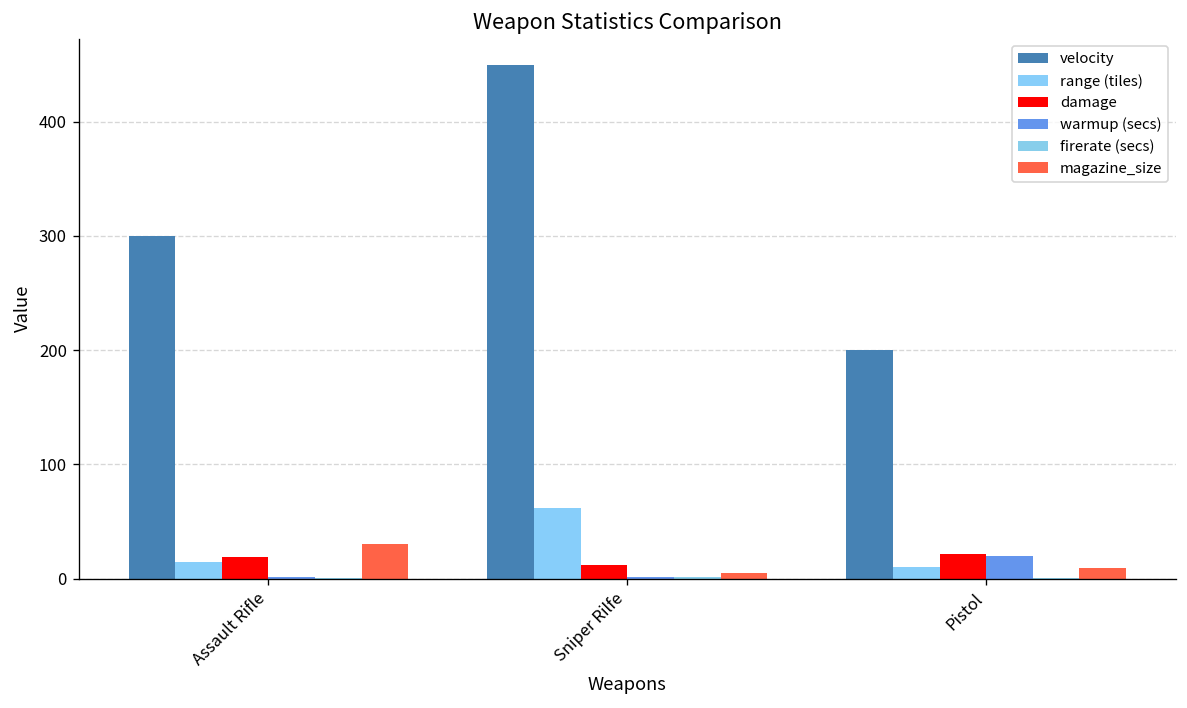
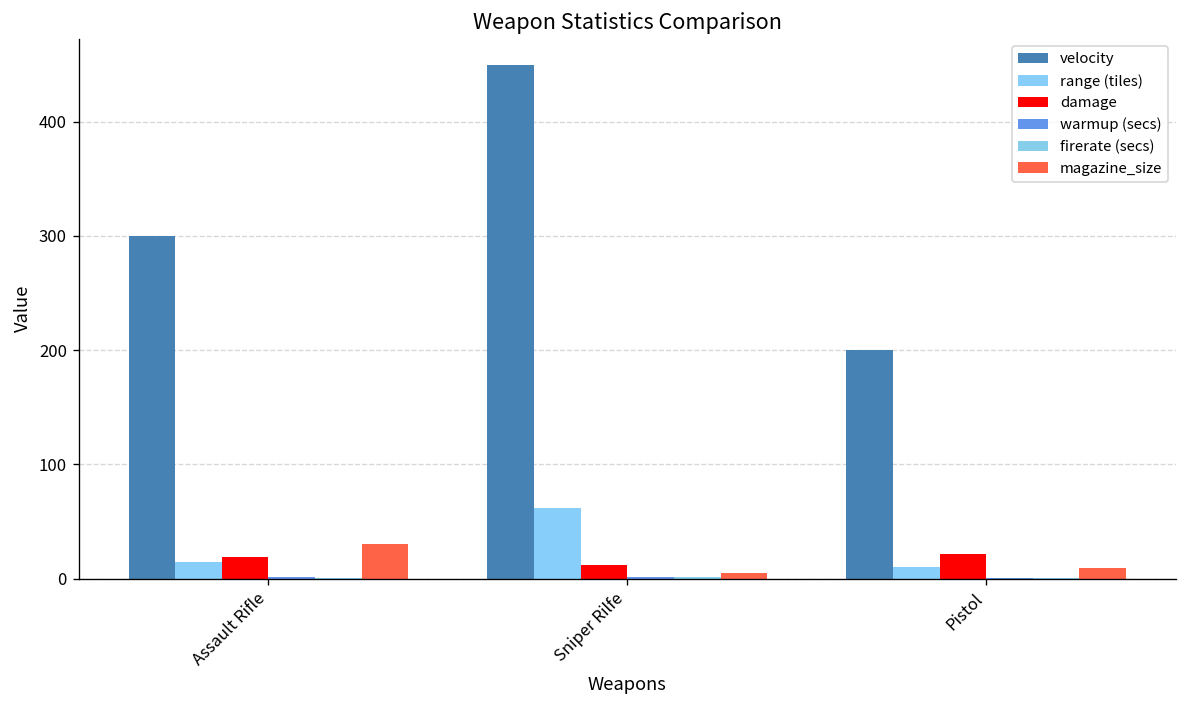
warmup (secs), Pistol: 20 -> 0
